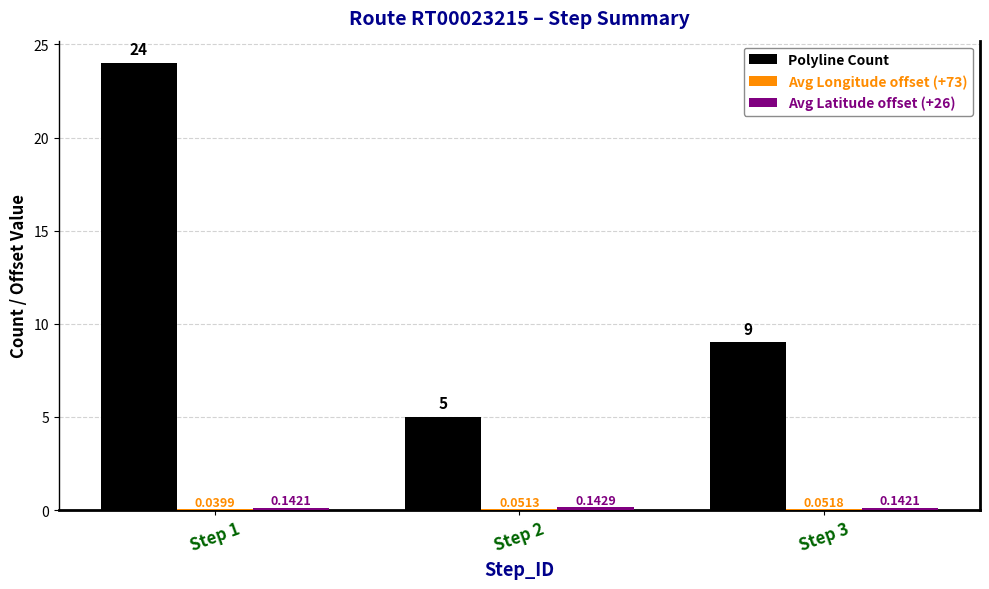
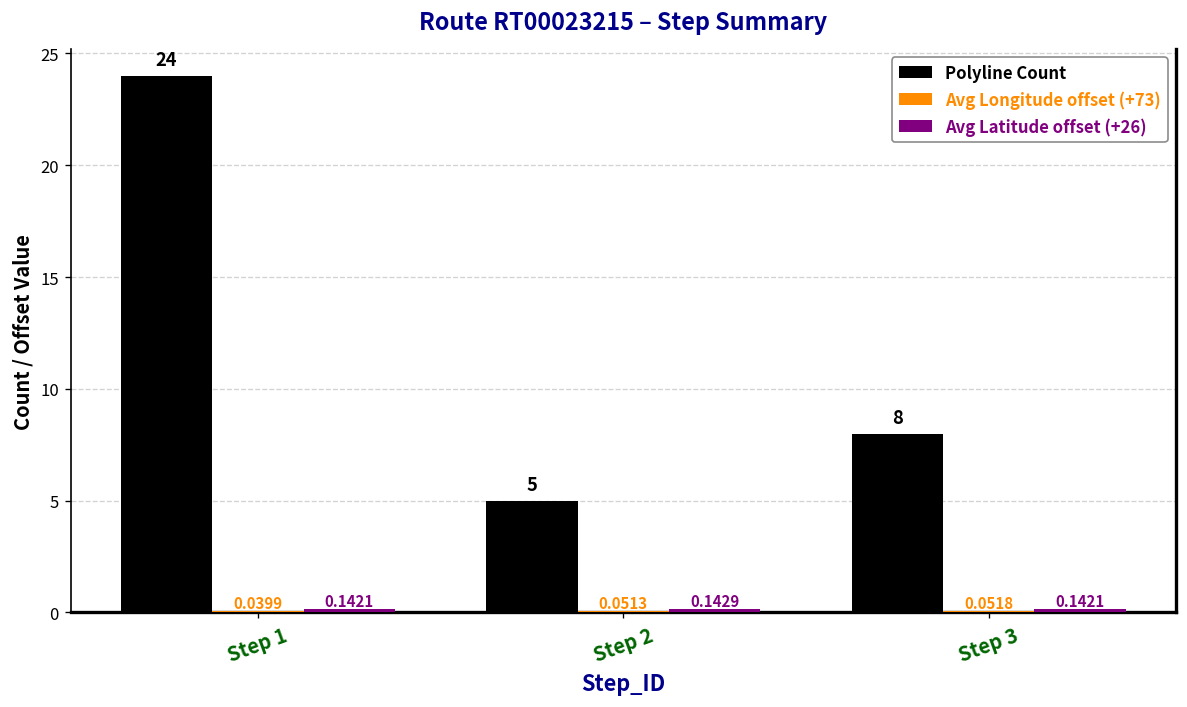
Polyline Count, Step 3: 9 -> 8
